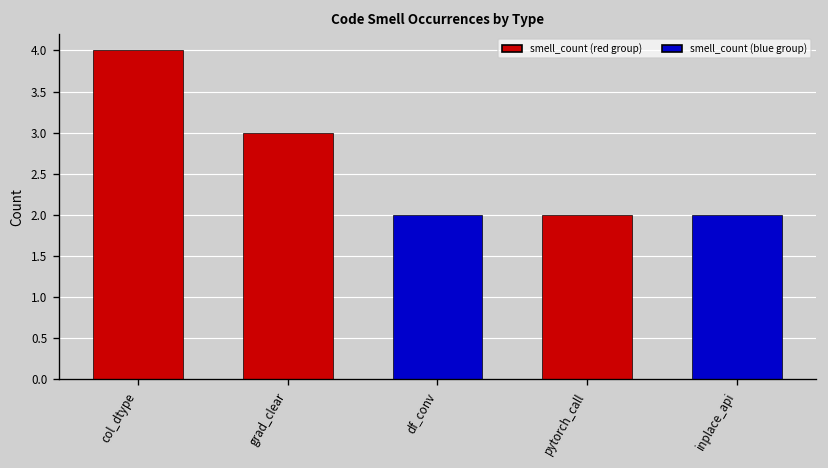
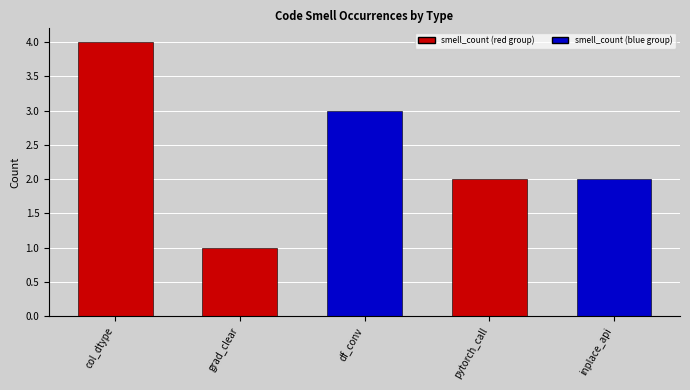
grad_clear: 3 -> 1
df_conv: 2 -> 3
